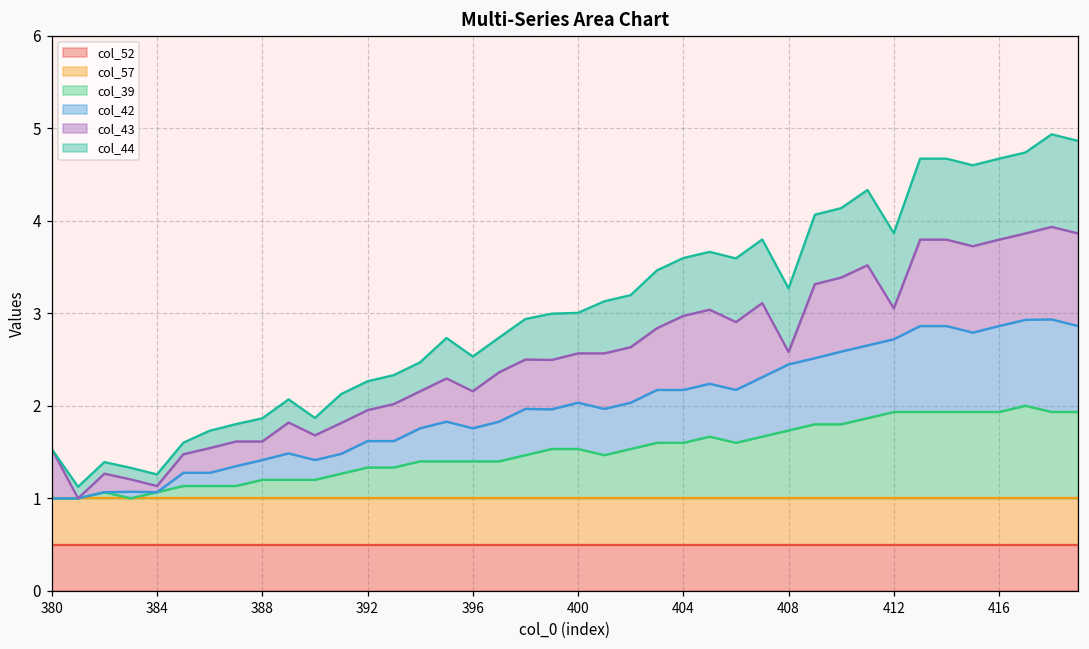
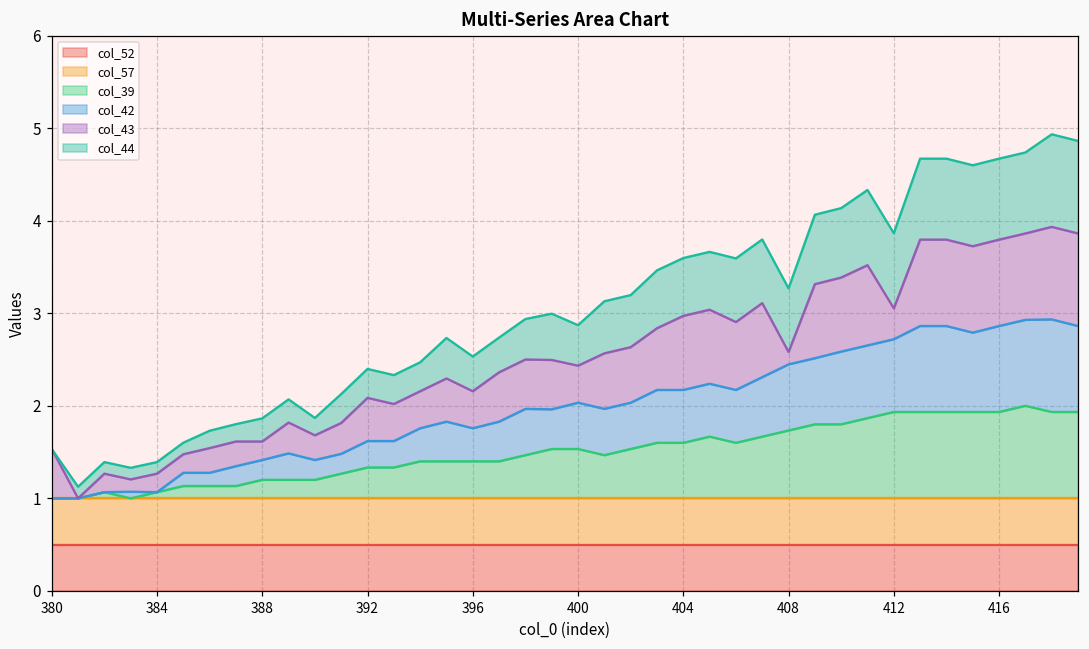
col_43, 384: 0.1 -> 0.2
col_43, 392: 0.3 -> 0.5
col_43, 400: 0.5 -> 0.4
